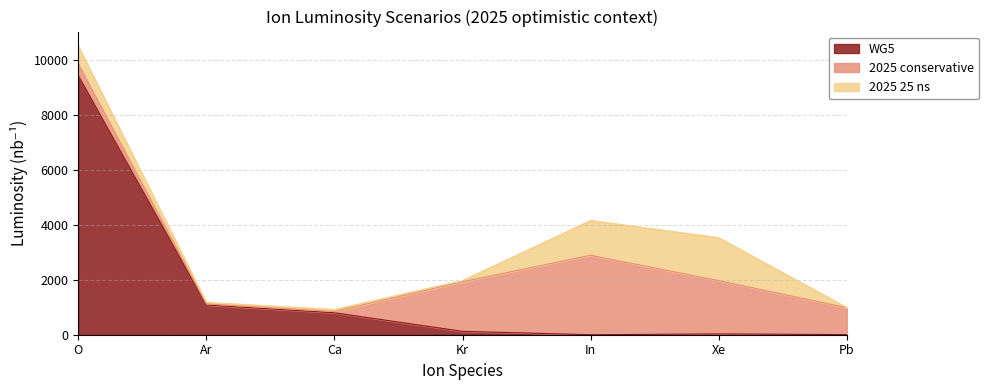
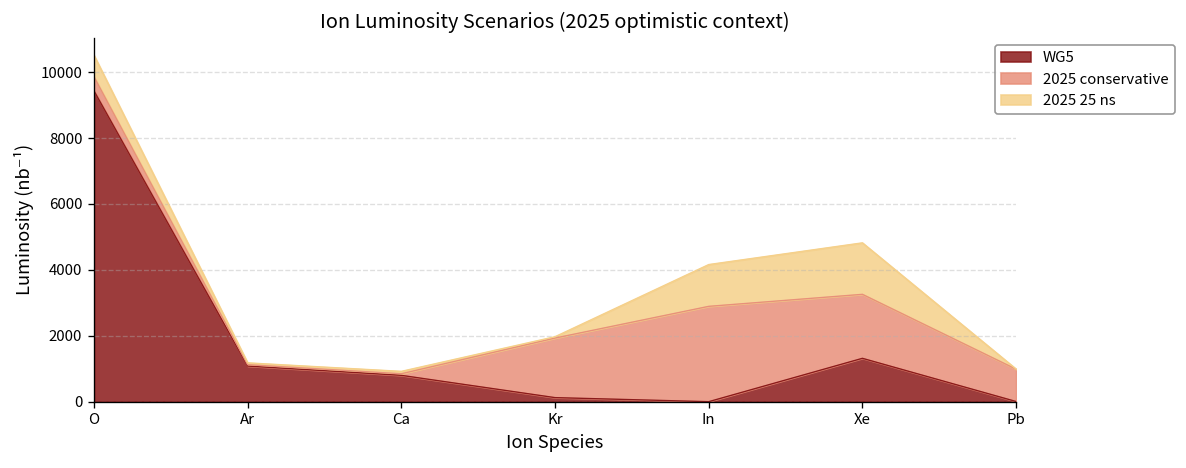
WG5, Xe: 0 -> 1300
